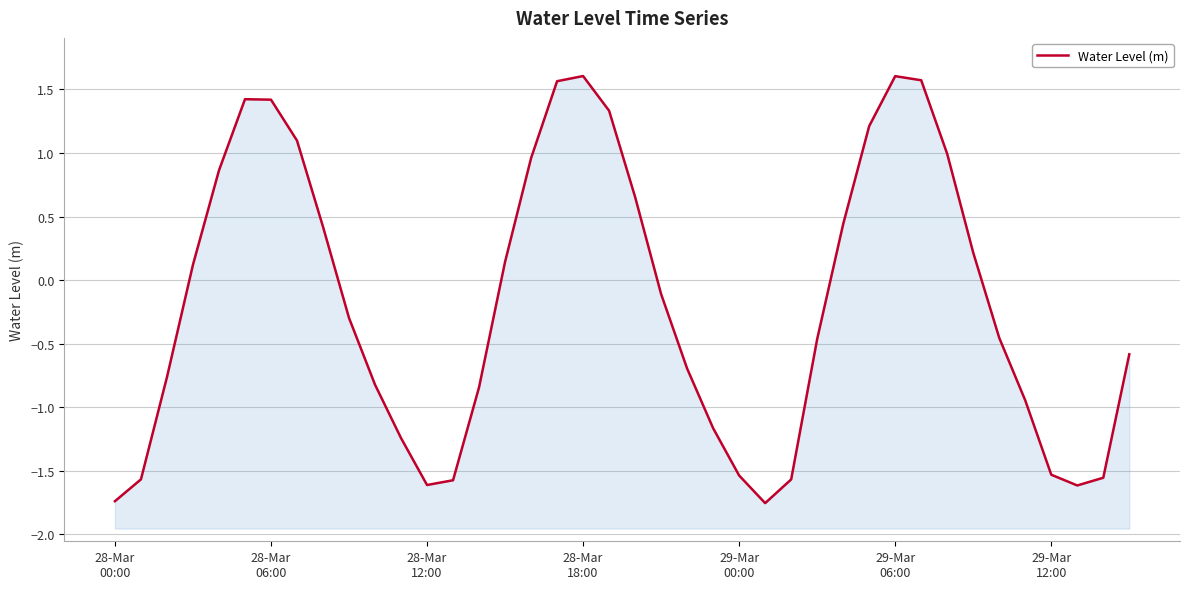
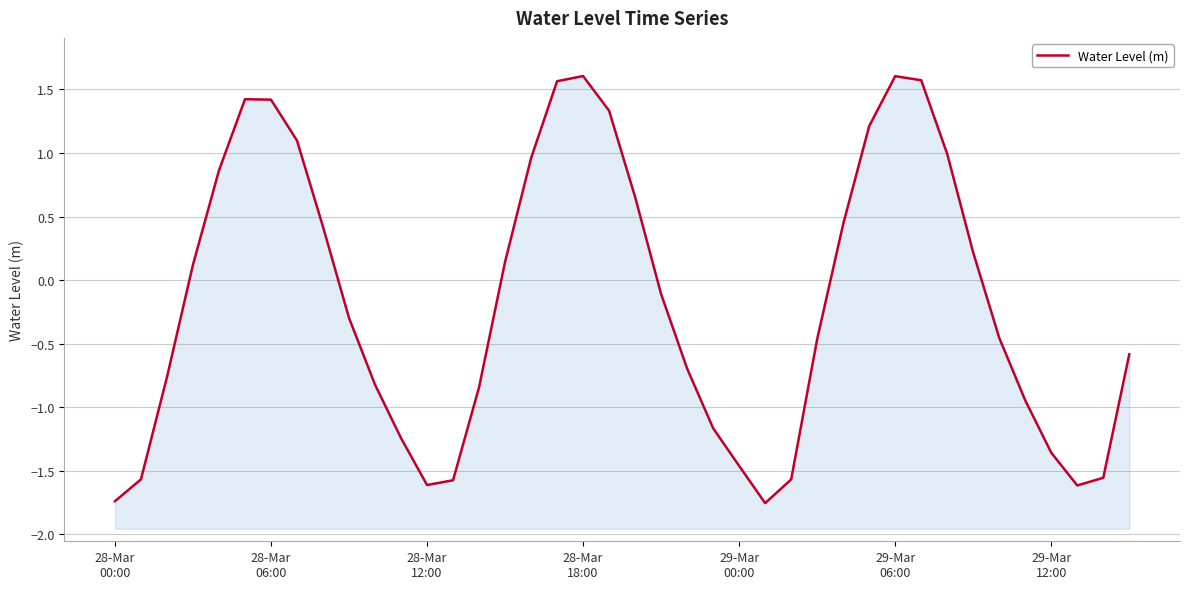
29-Mar 00:00: -1.54 -> -1.46
29-Mar 12:00: -1.53 -> -1.36
